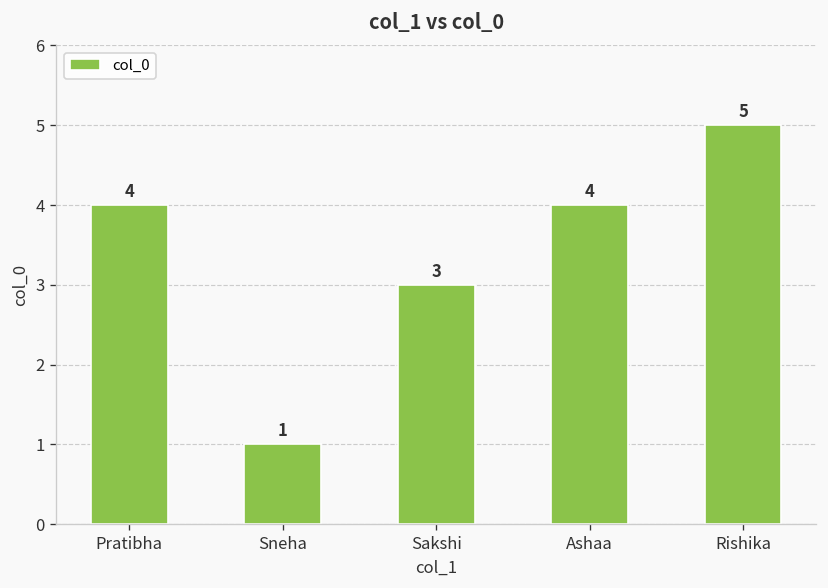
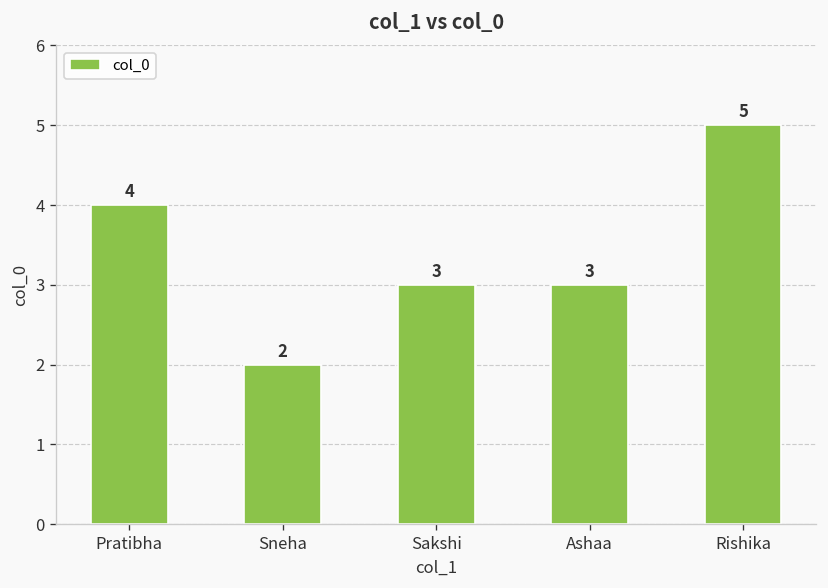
Sneha: 1 -> 2
Ashaa: 4 -> 3
